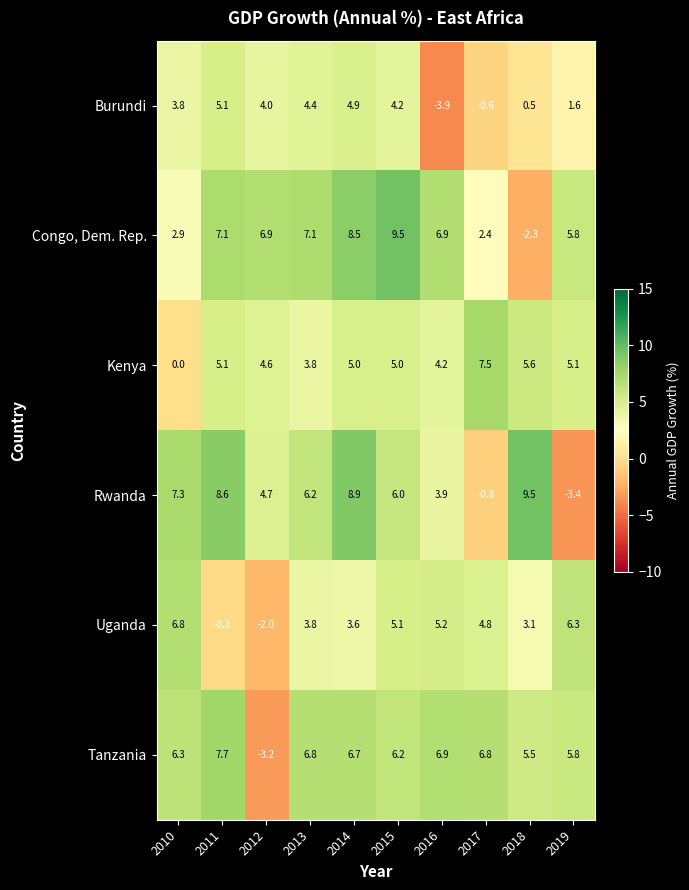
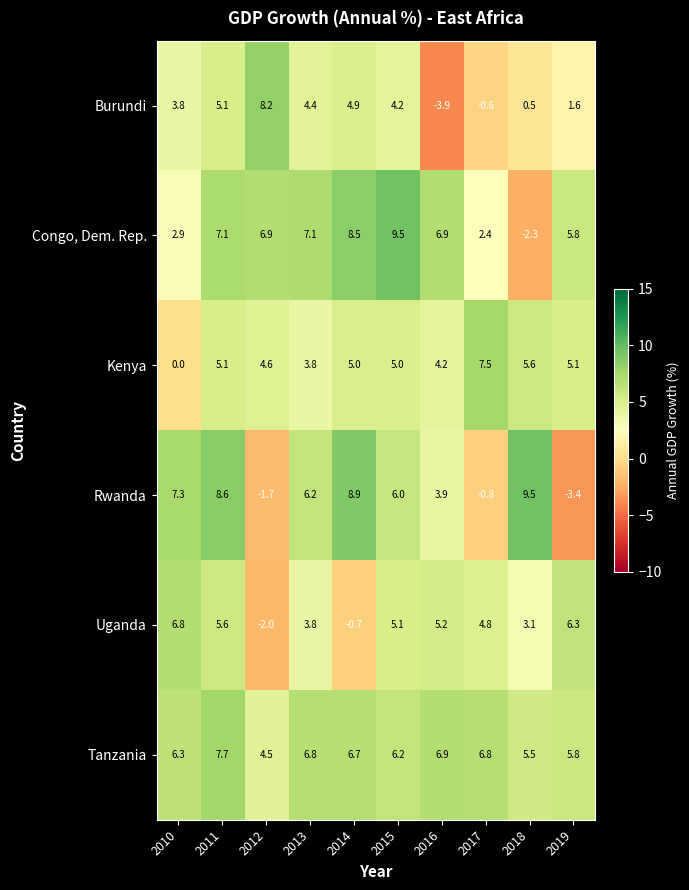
Burundi, 2012: 4.0 -> 8.2
Rwanda, 2012: 4.7 -> -1.7
Uganda, 2011: -0.3 -> 5.6
Uganda, 2014: 3.6 -> -0.7
Tanzania, 2012: -3.2 -> 4.5
